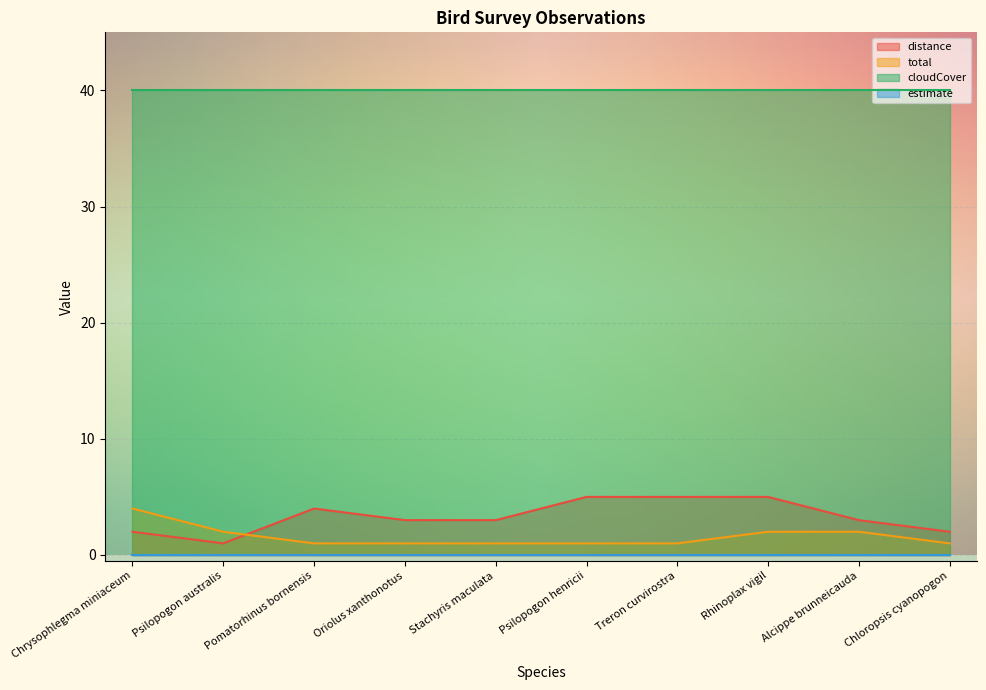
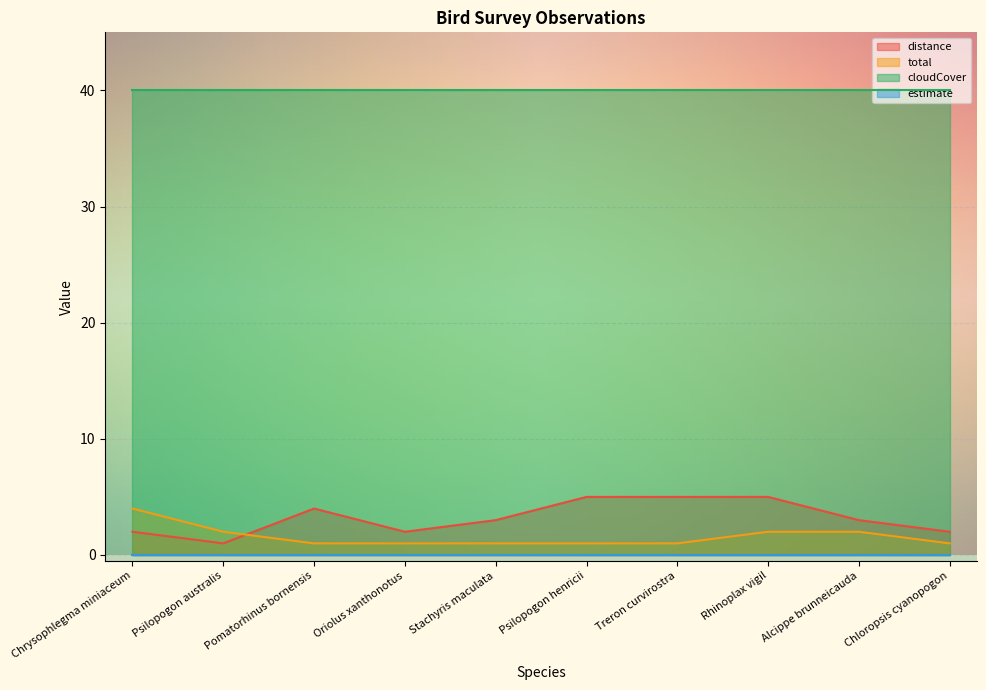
distance, Oriolus xanthonotus: 3 -> 2
